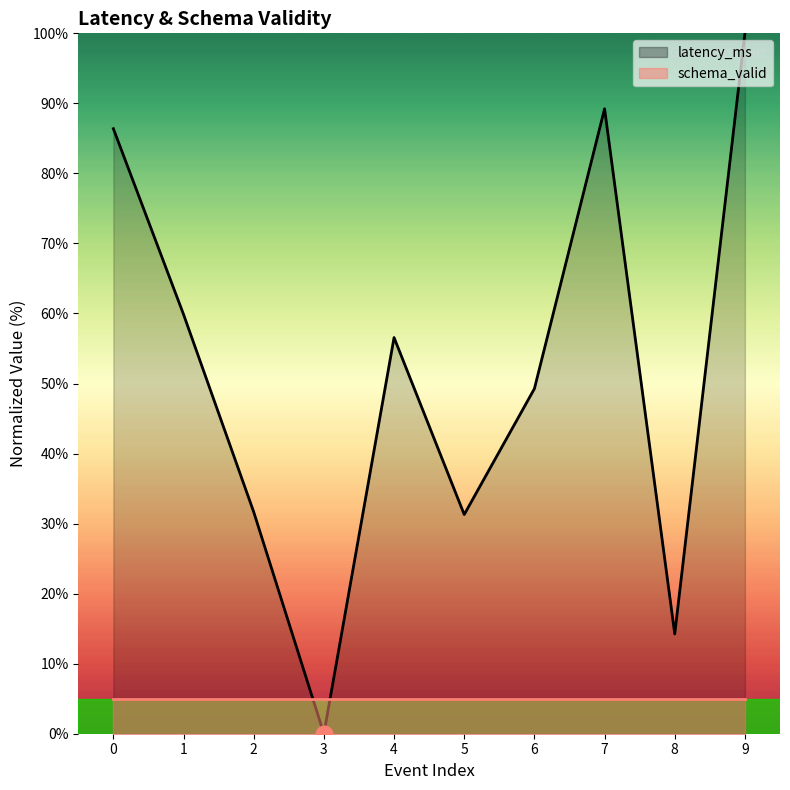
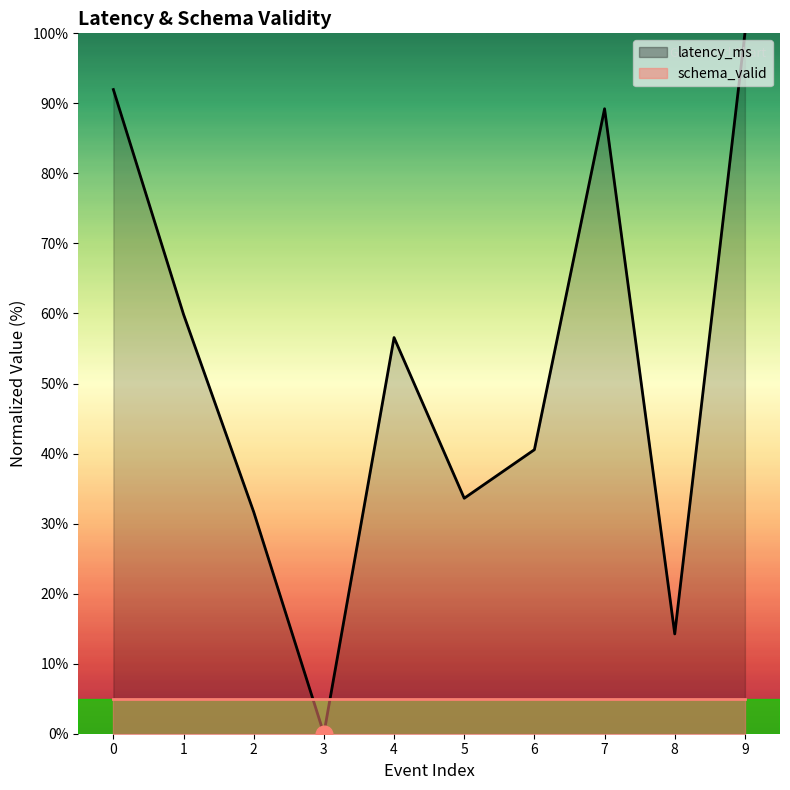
latency_ms, 0: 86% -> 92%
latency_ms, 5: 31% -> 34%
latency_ms, 6: 49% -> 41%
